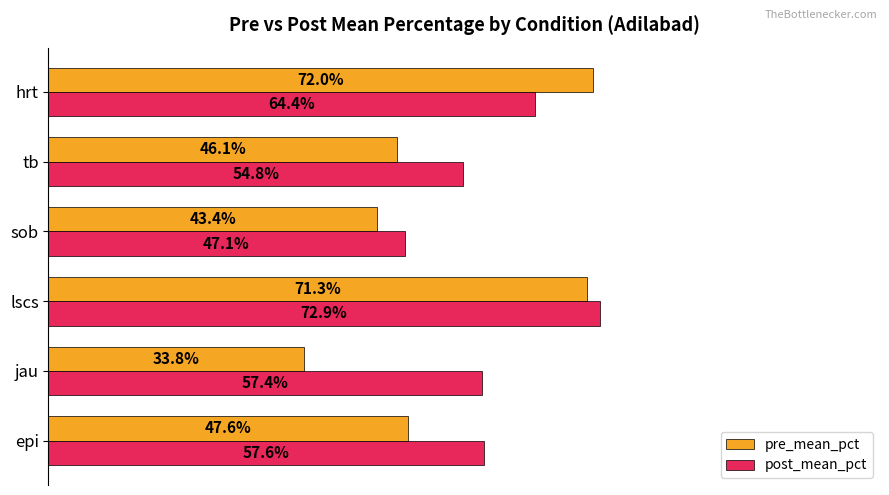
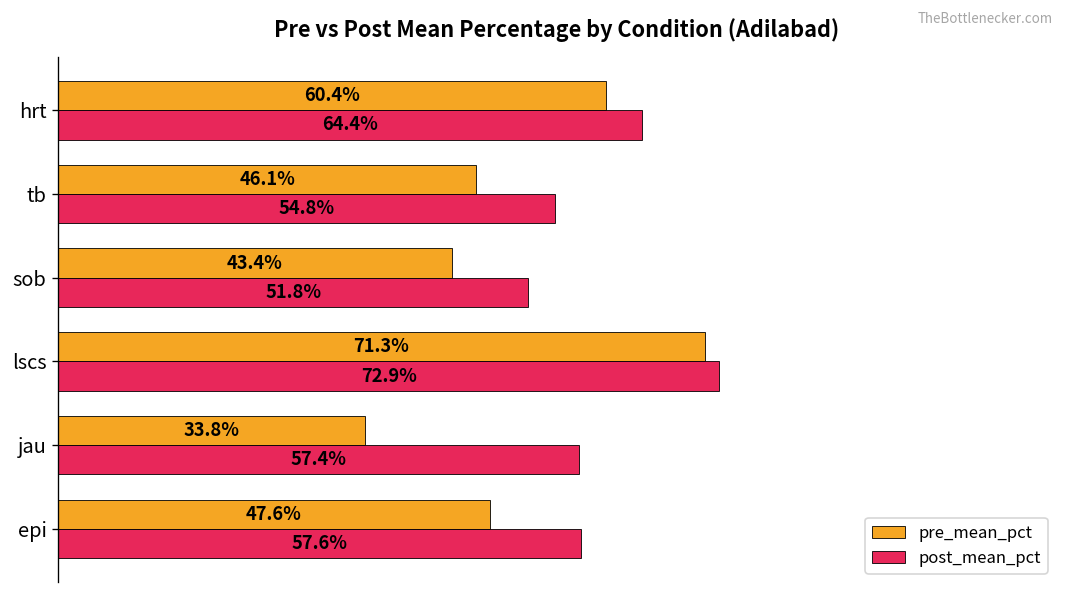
pre_mean_pct, hrt: 72.0% -> 60.4%
post_mean_pct, sob: 47.1% -> 51.8%
